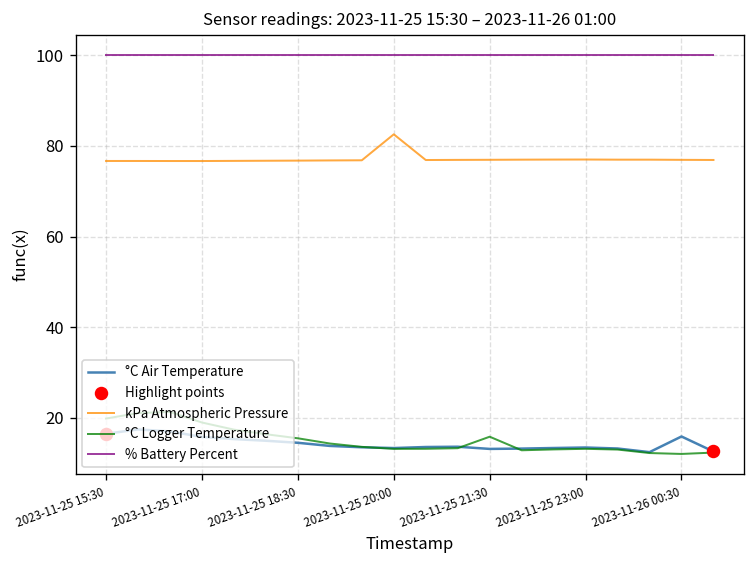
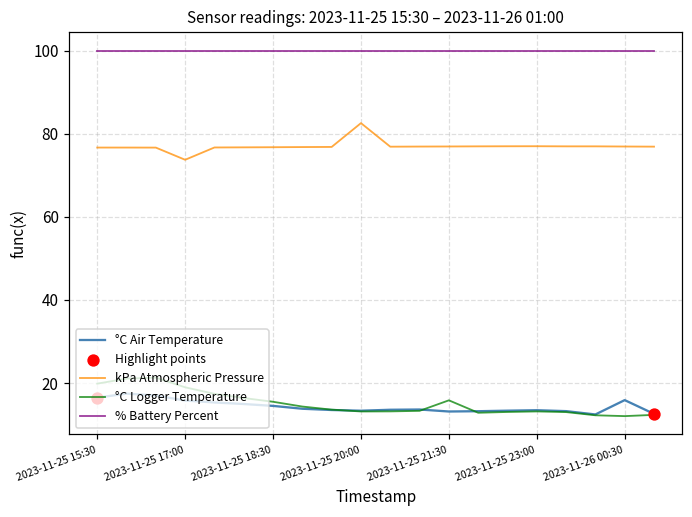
kPa Atmospheric Pressure, 2023-11-25 17:00: 77 -> 74
